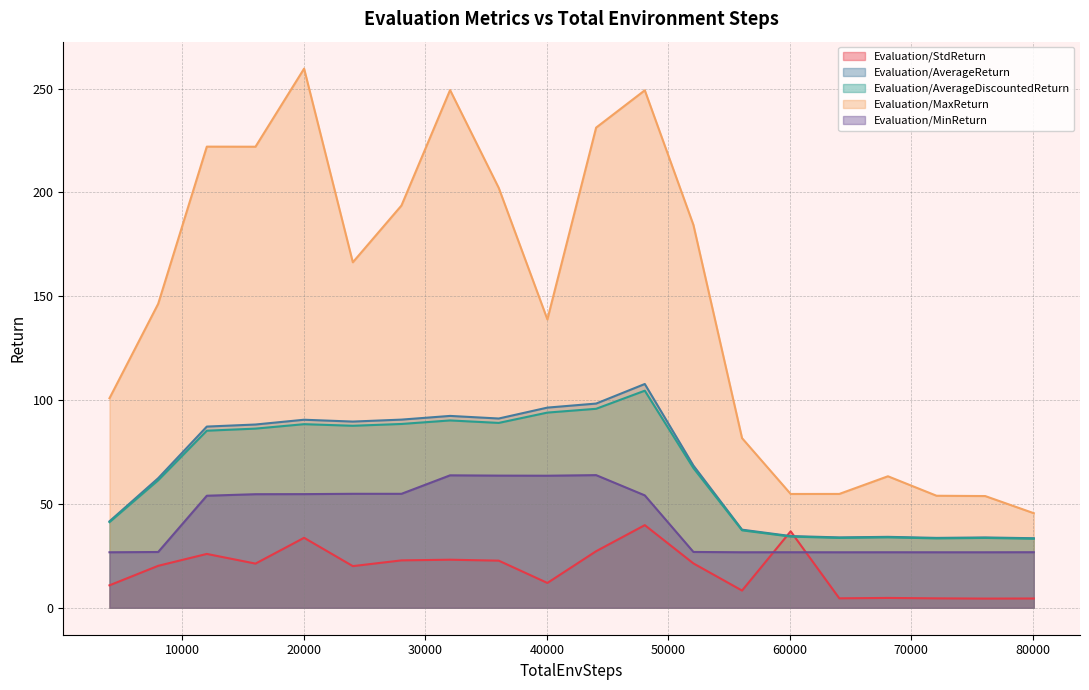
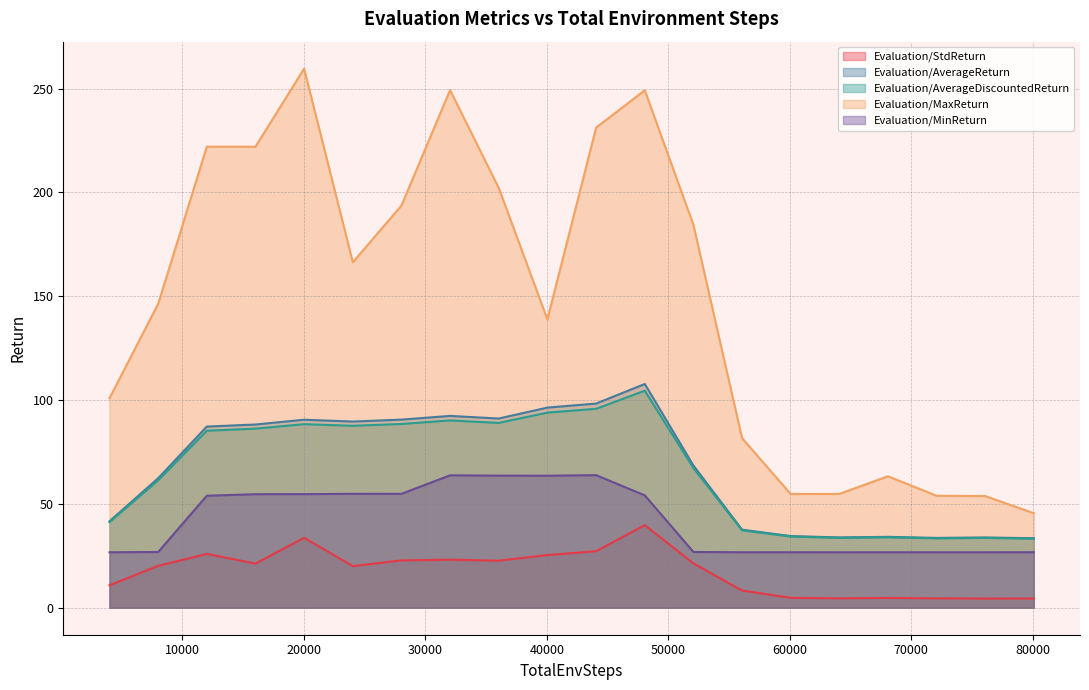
Evaluation/StdReturn, 40000: 12 -> 25
Evaluation/StdReturn, 60000: 37 -> 5
